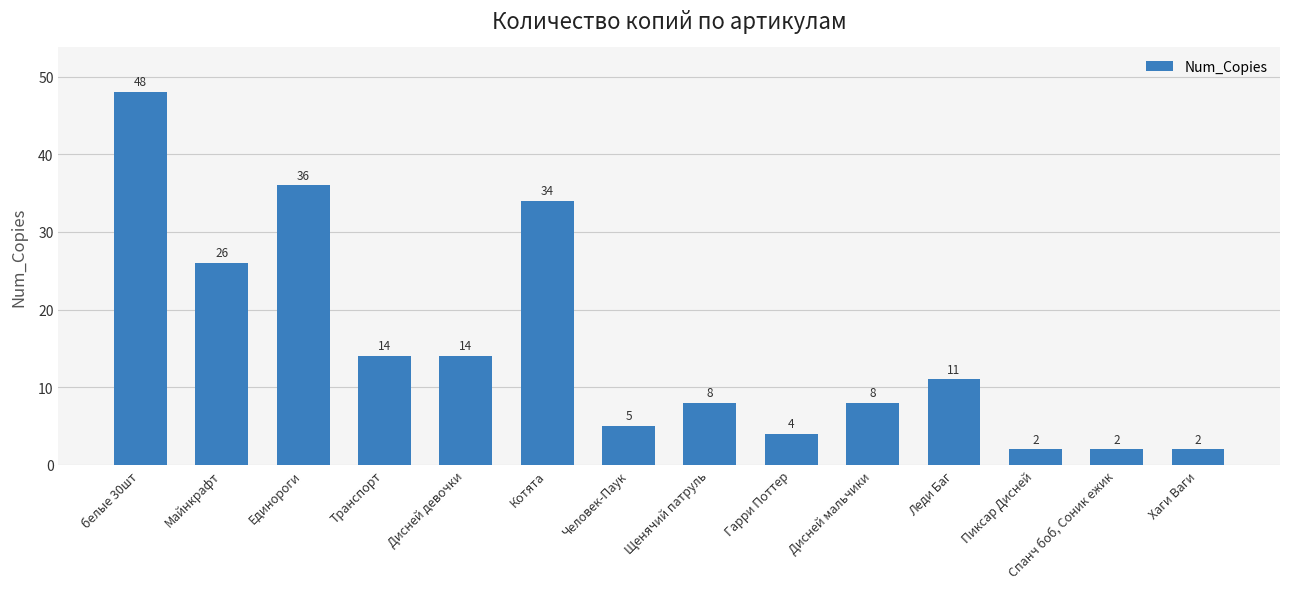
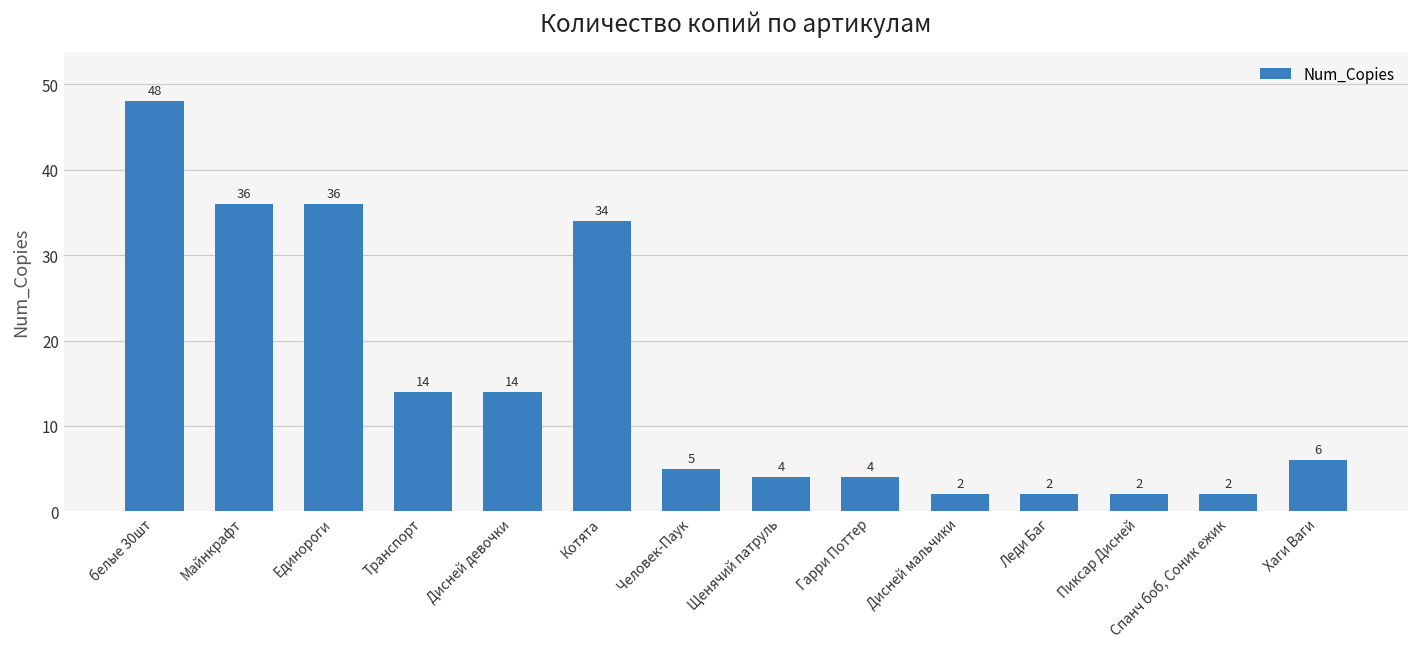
Майнкрафт: 26 -> 36
Щенячий патруль: 8 -> 4
Дисней мальчики: 8 -> 2
Леди Баг: 11 -> 2
Хаги Ваги: 2 -> 6
